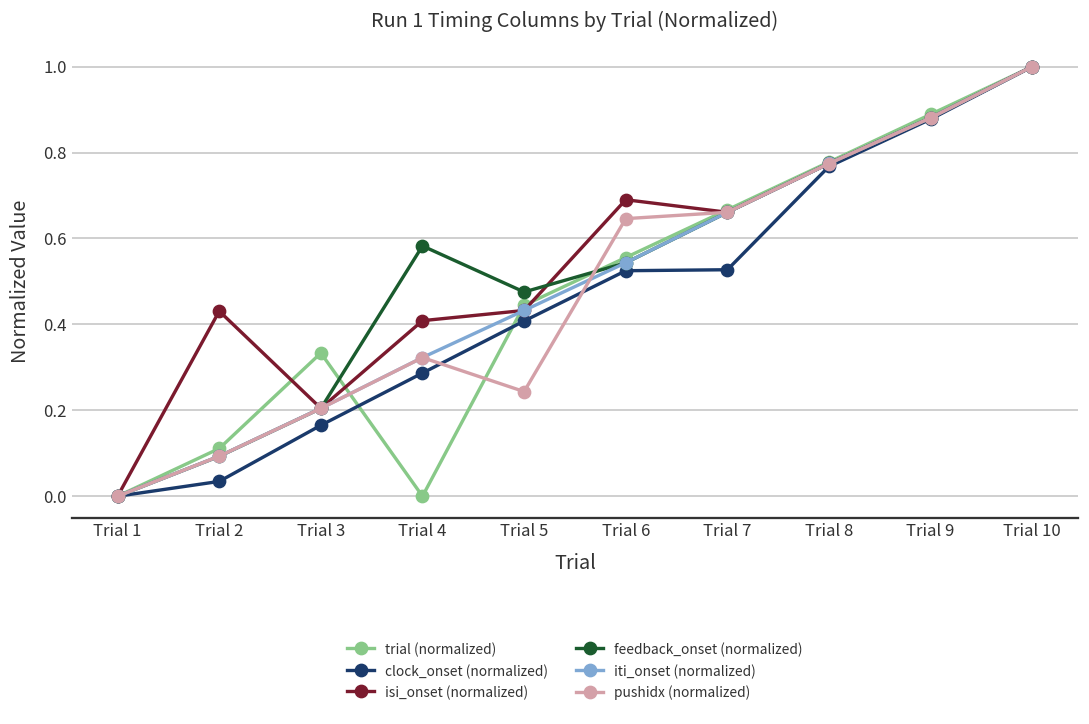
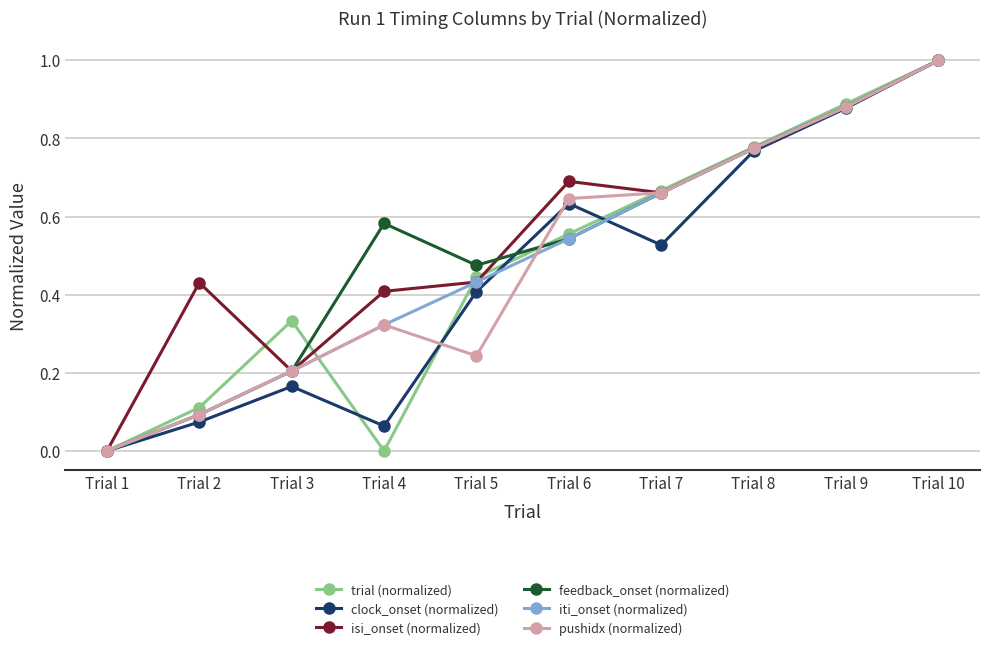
clock_onset (normalized), Trial 2: 0.03 -> 0.07
clock_onset (normalized), Trial 4: 0.29 -> 0.06
clock_onset (normalized), Trial 6: 0.52 -> 0.63
